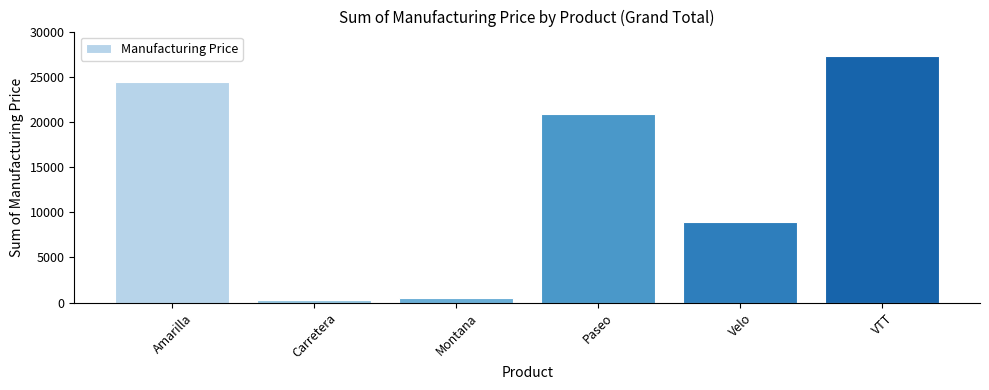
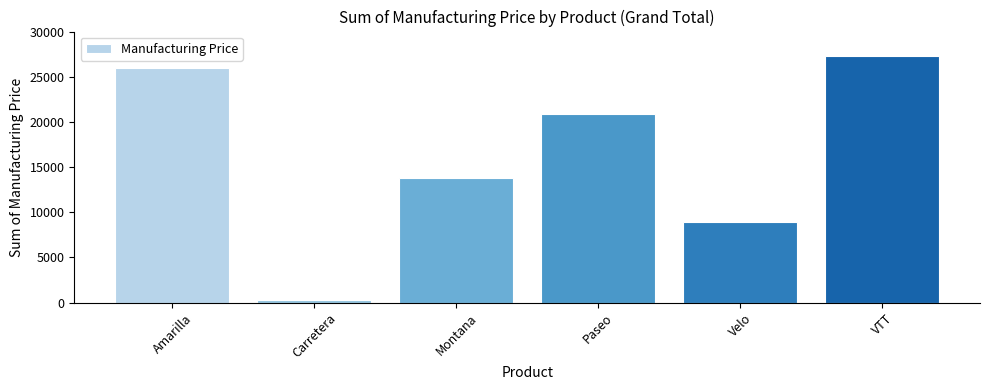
Amarilla: 24000 -> 26000
Montana: 0 -> 14000
